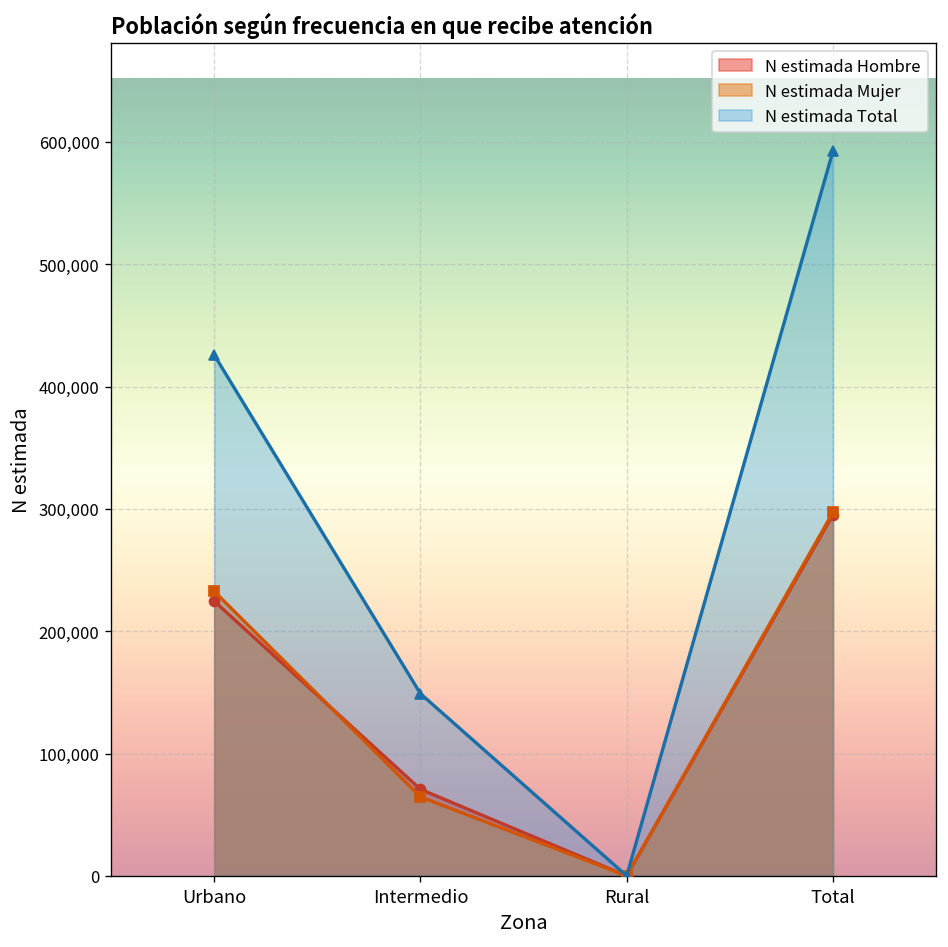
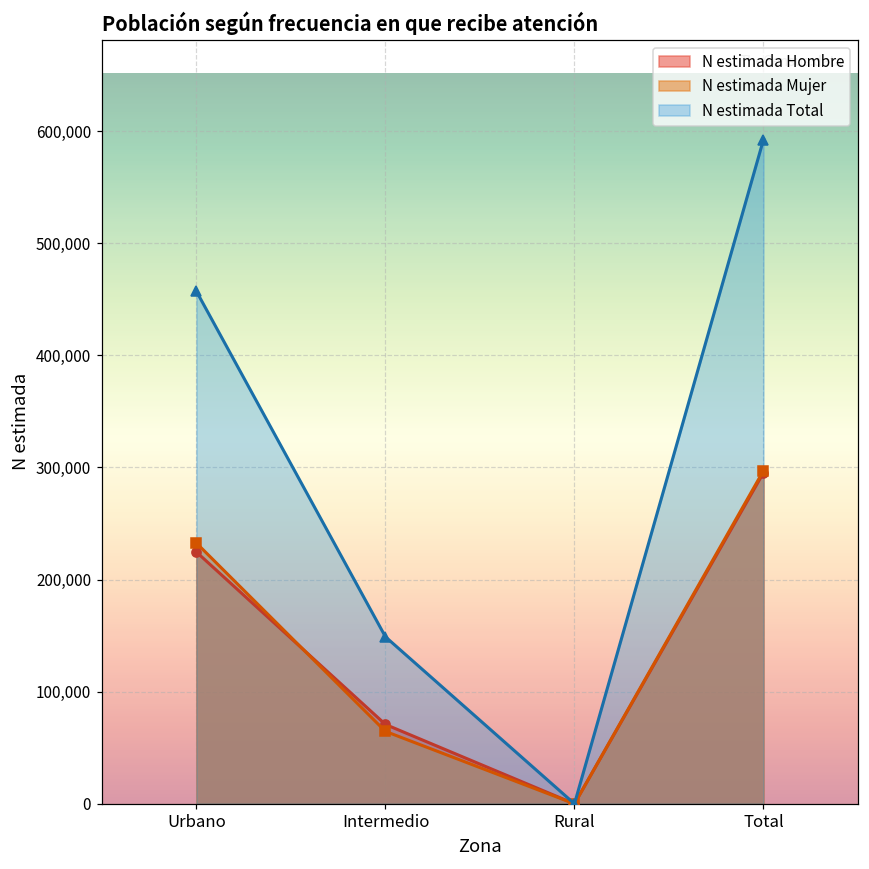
N estimada Total, Urbano: 426,000 -> 457,000
